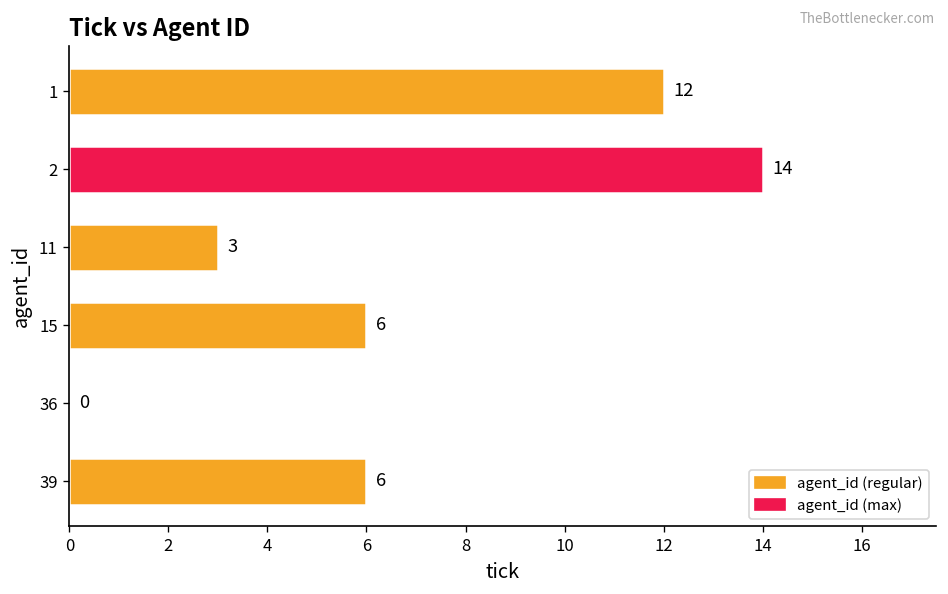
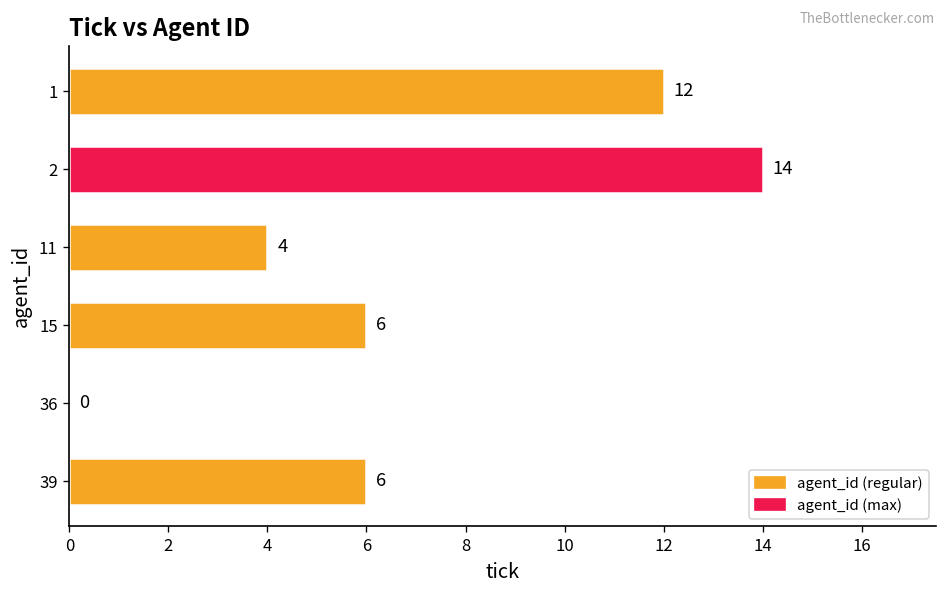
11: 3 -> 4
